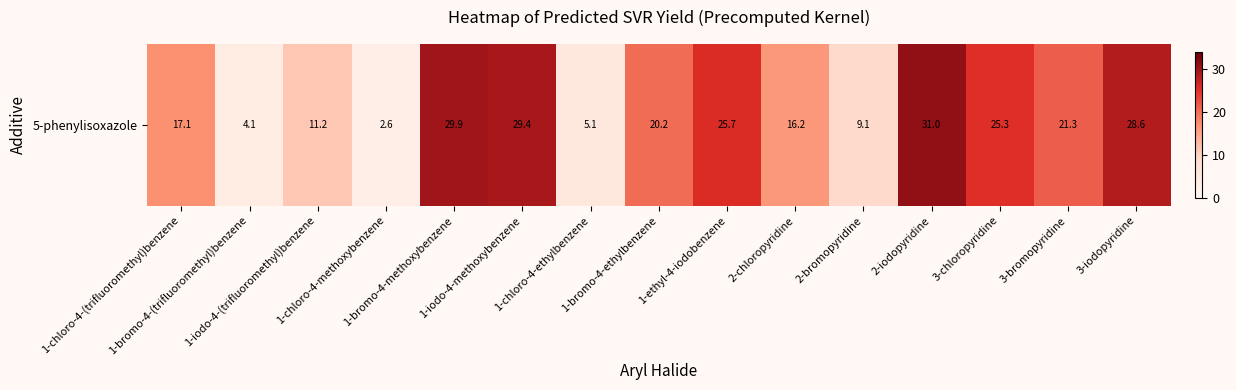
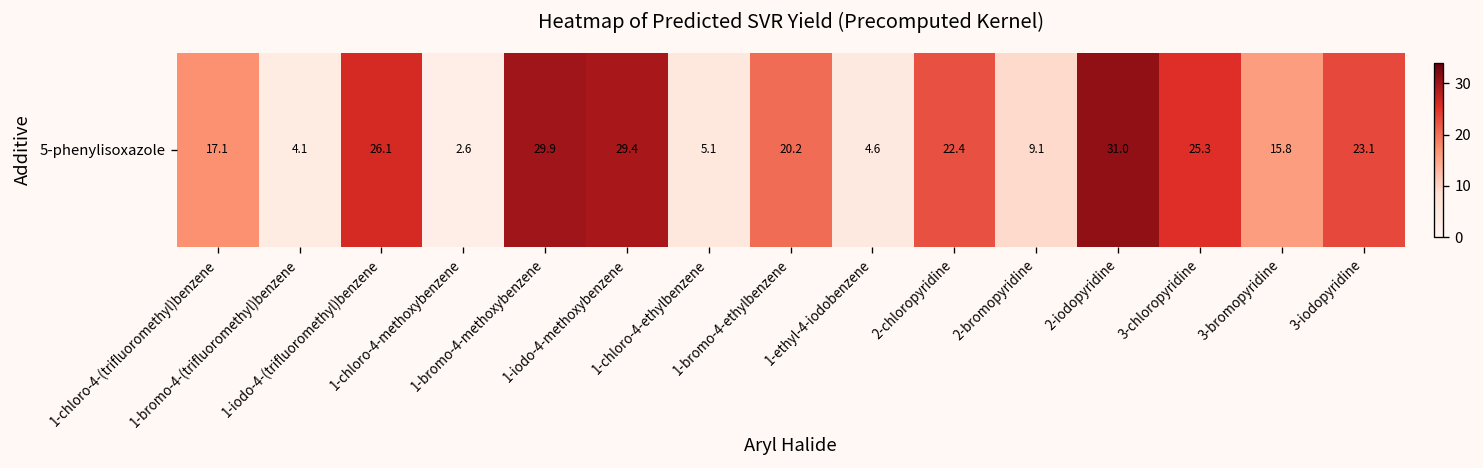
5-phenylisoxazole, 1-iodo-4-(trifluoromethyl)benzene: 11.2 -> 26.1
5-phenylisoxazole, 1-ethyl-4-iodobenzene: 25.7 -> 4.6
5-phenylisoxazole, 2-chloropyridine: 16.2 -> 22.4
5-phenylisoxazole, 3-bromopyridine: 21.3 -> 15.8
5-phenylisoxazole, 3-iodopyridine: 28.6 -> 23.1
